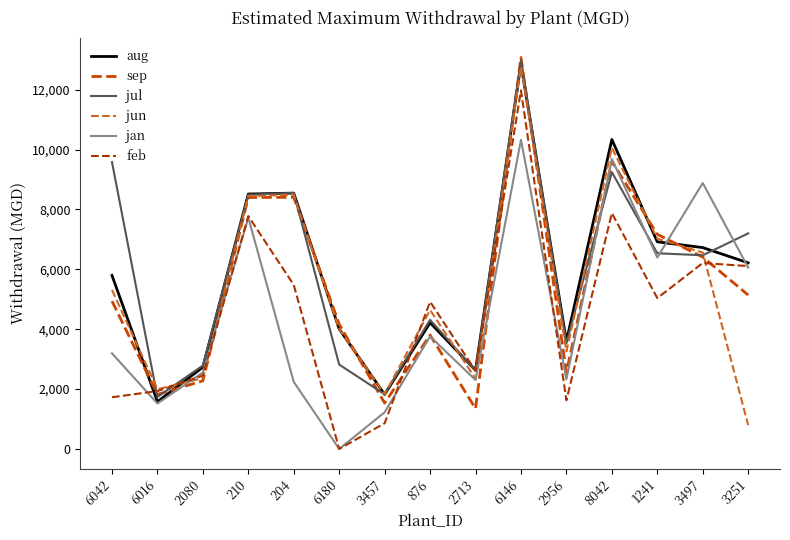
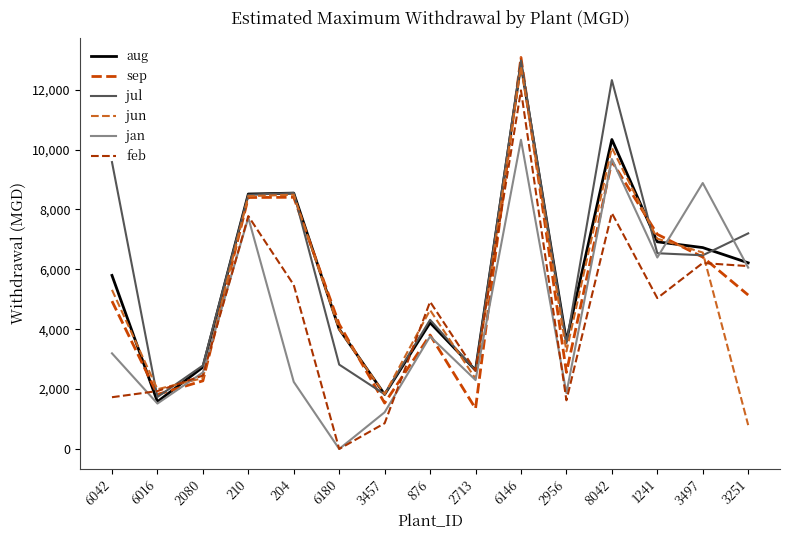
jan, 2956: 2,300 -> 1,900
jul, 8042: 9,200 -> 12,300
